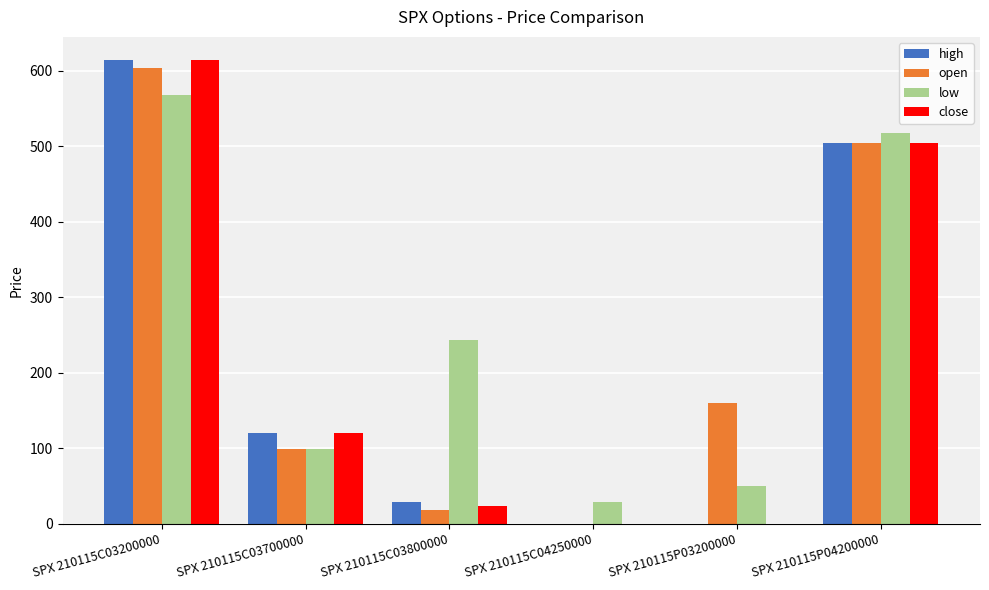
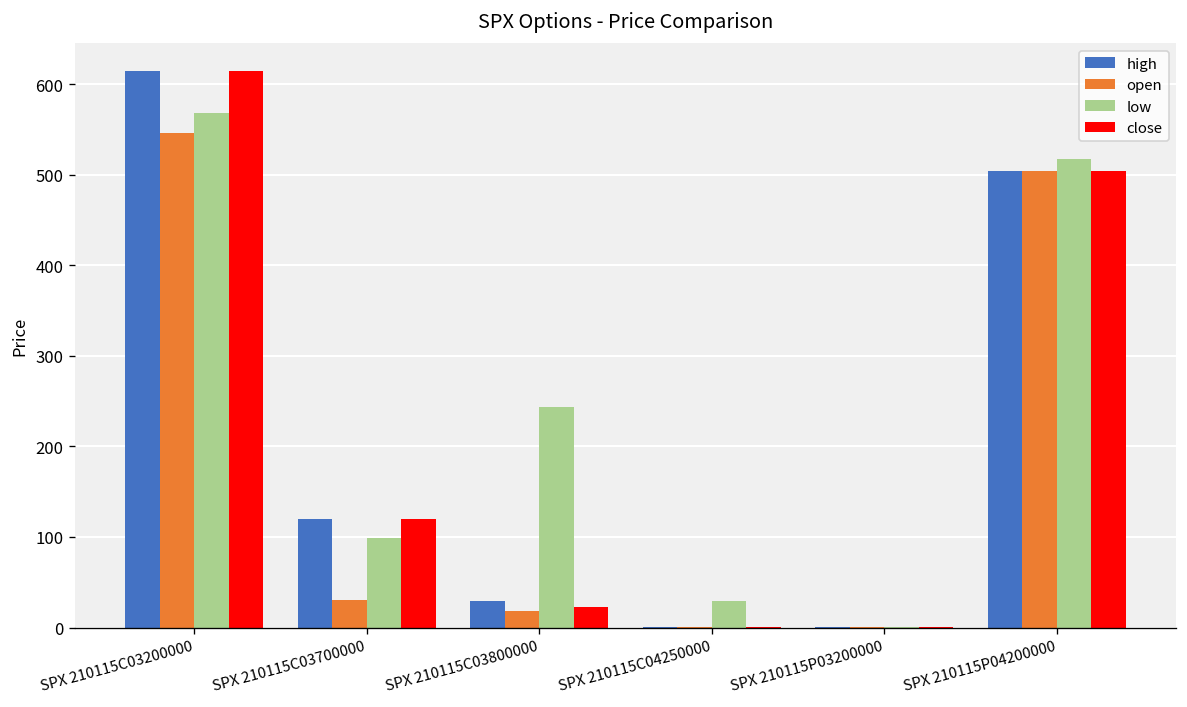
open, SPX 210115C03200000: 600 -> 550
open, SPX 210115C03700000: 100 -> 30
open, SPX 210115P03200000: 160 -> 0
low, SPX 210115P03200000: 50 -> 0
